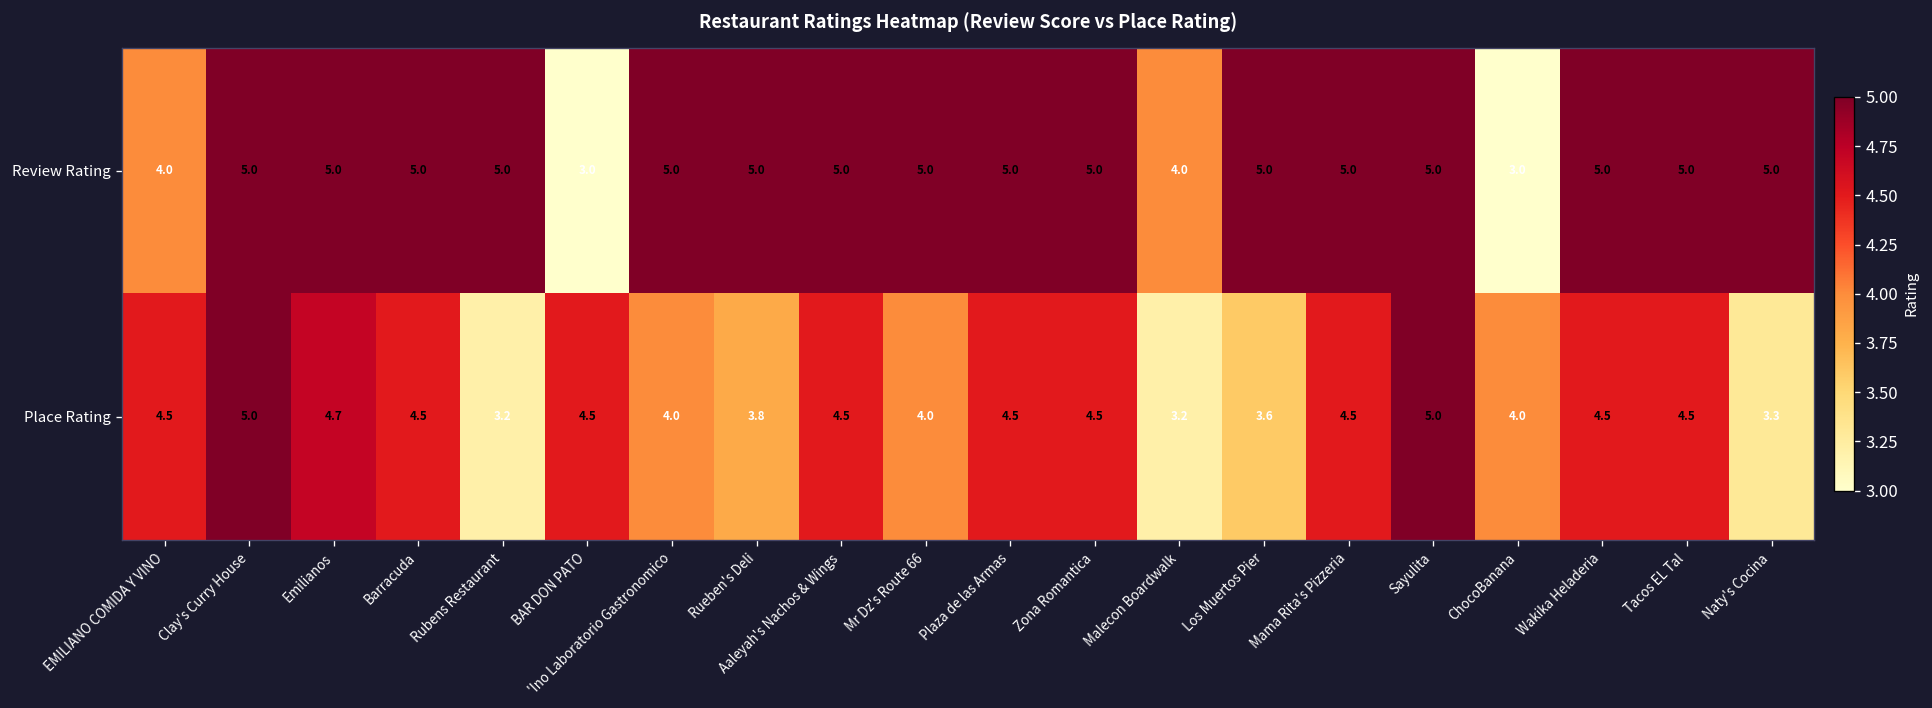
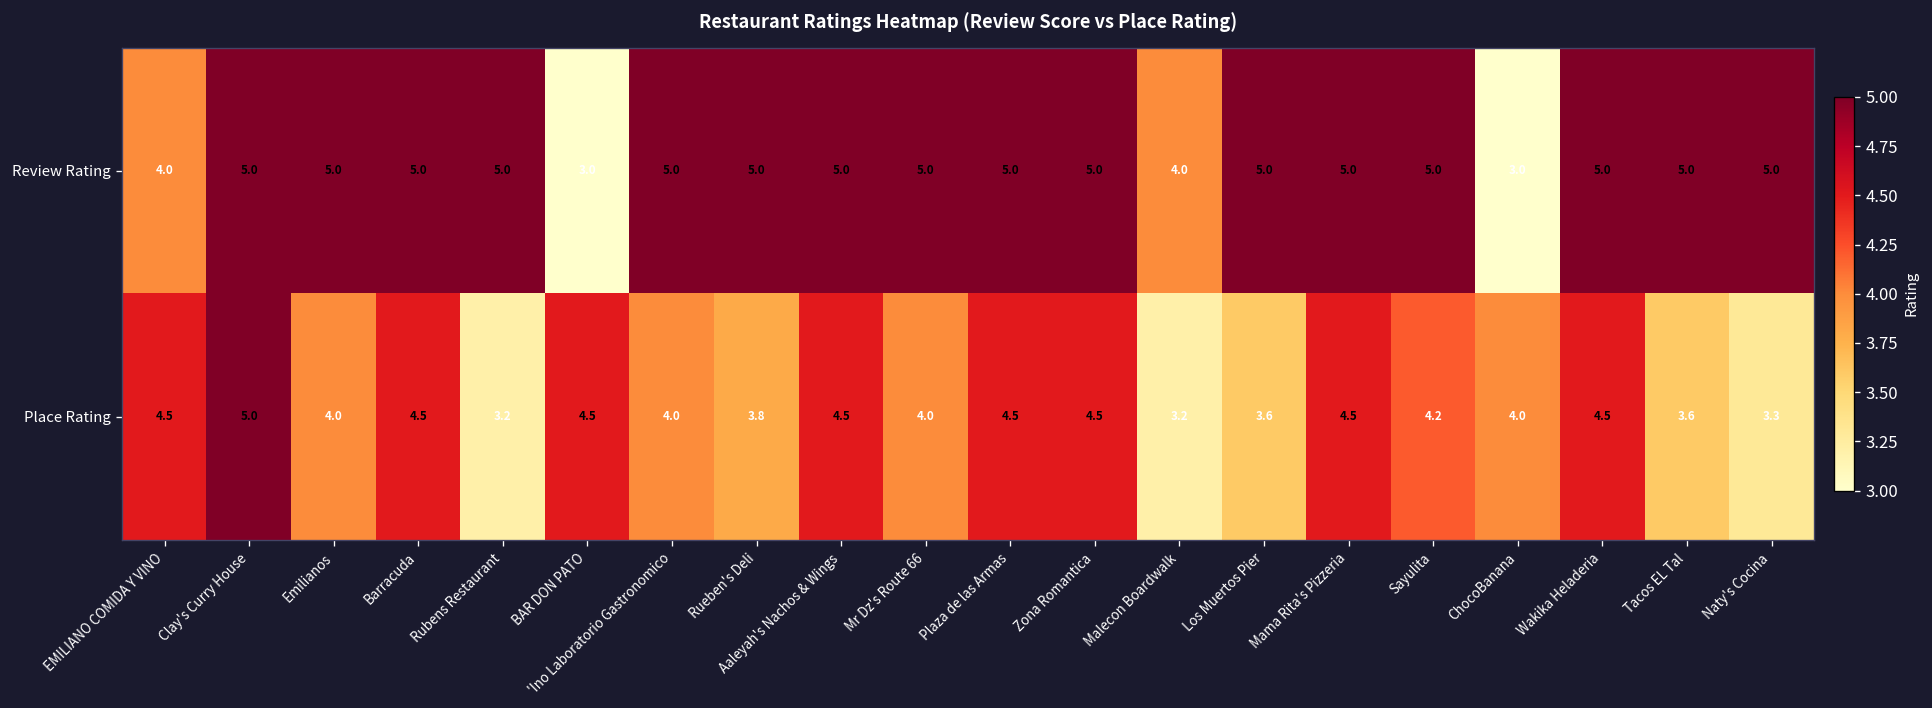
Place Rating, Emilianos: 4.7 -> 4.0
Place Rating, Sayulita: 5.0 -> 4.2
Place Rating, Tacos EL Tal: 4.5 -> 3.6
